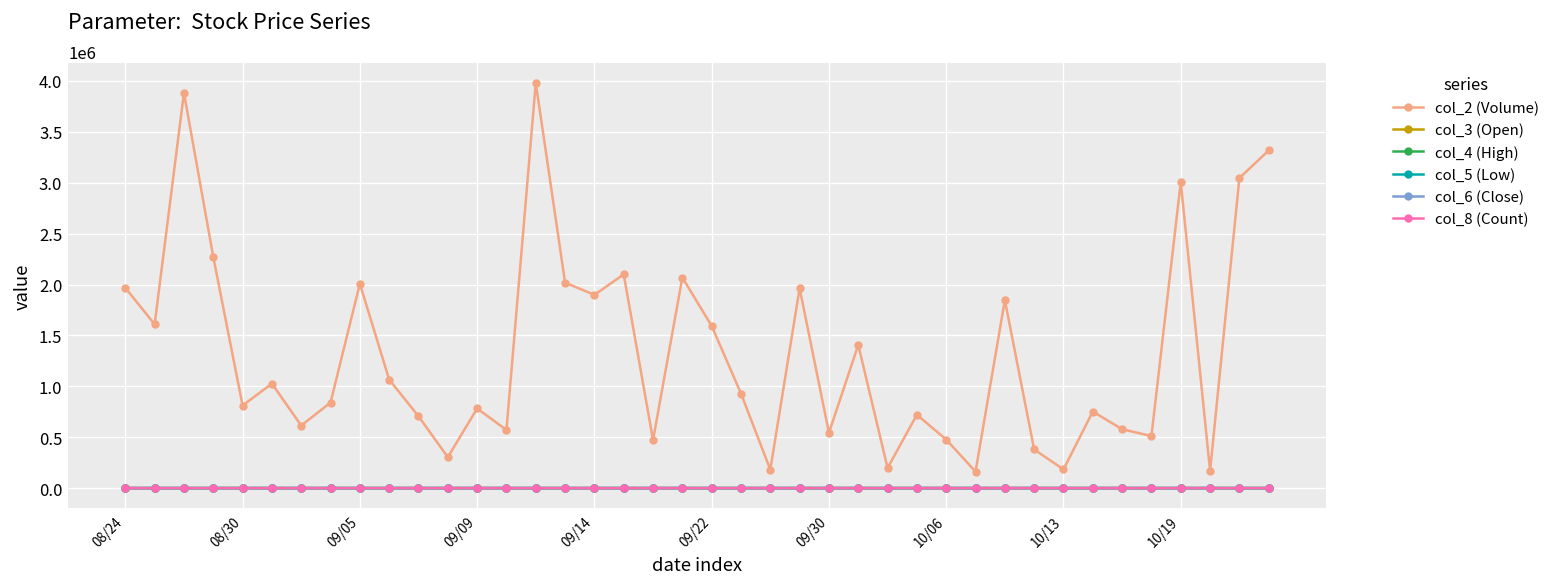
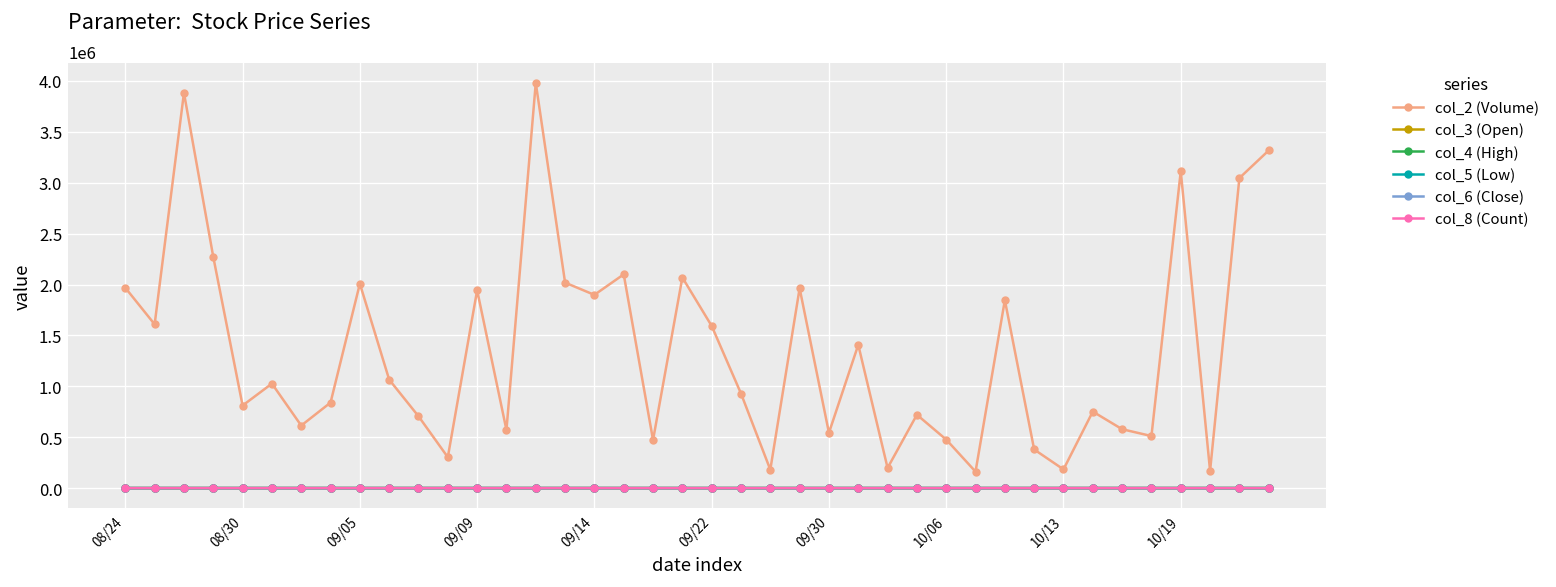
col_2 (Volume), 09/09: 800000 -> 1900000
col_2 (Volume), 10/19: 3000000 -> 3100000
